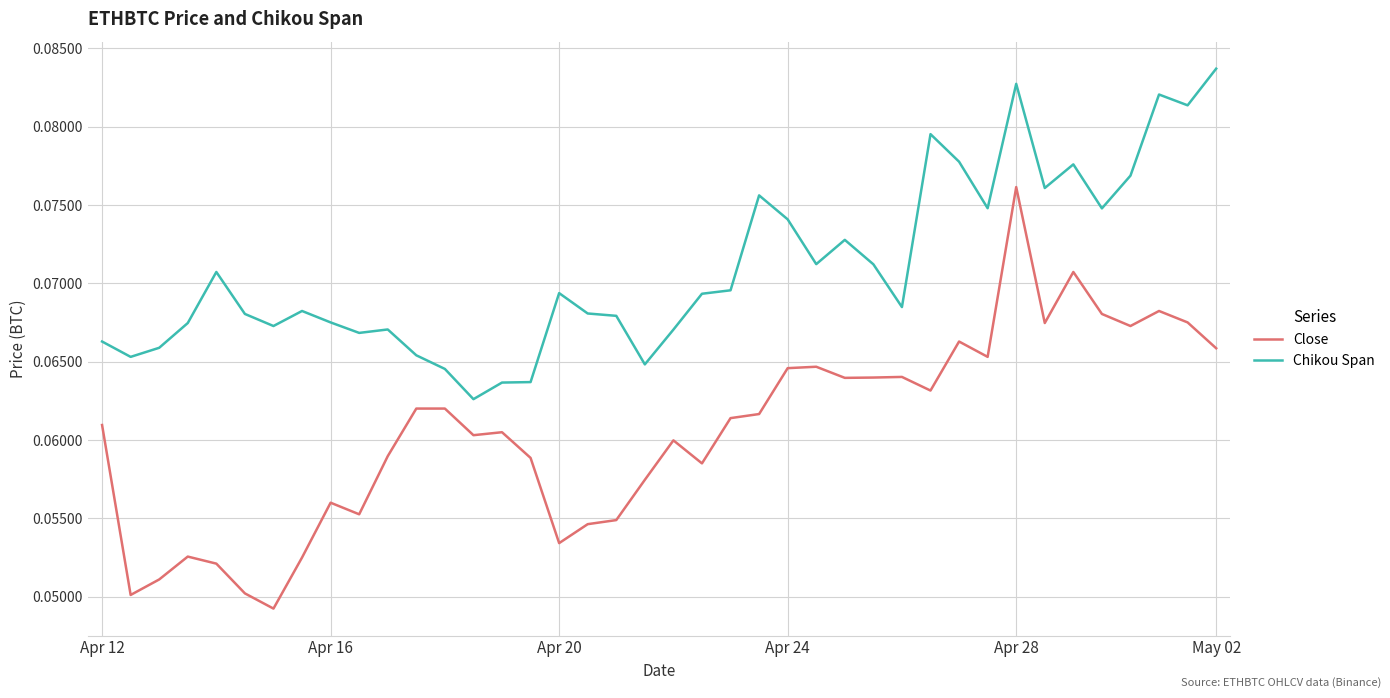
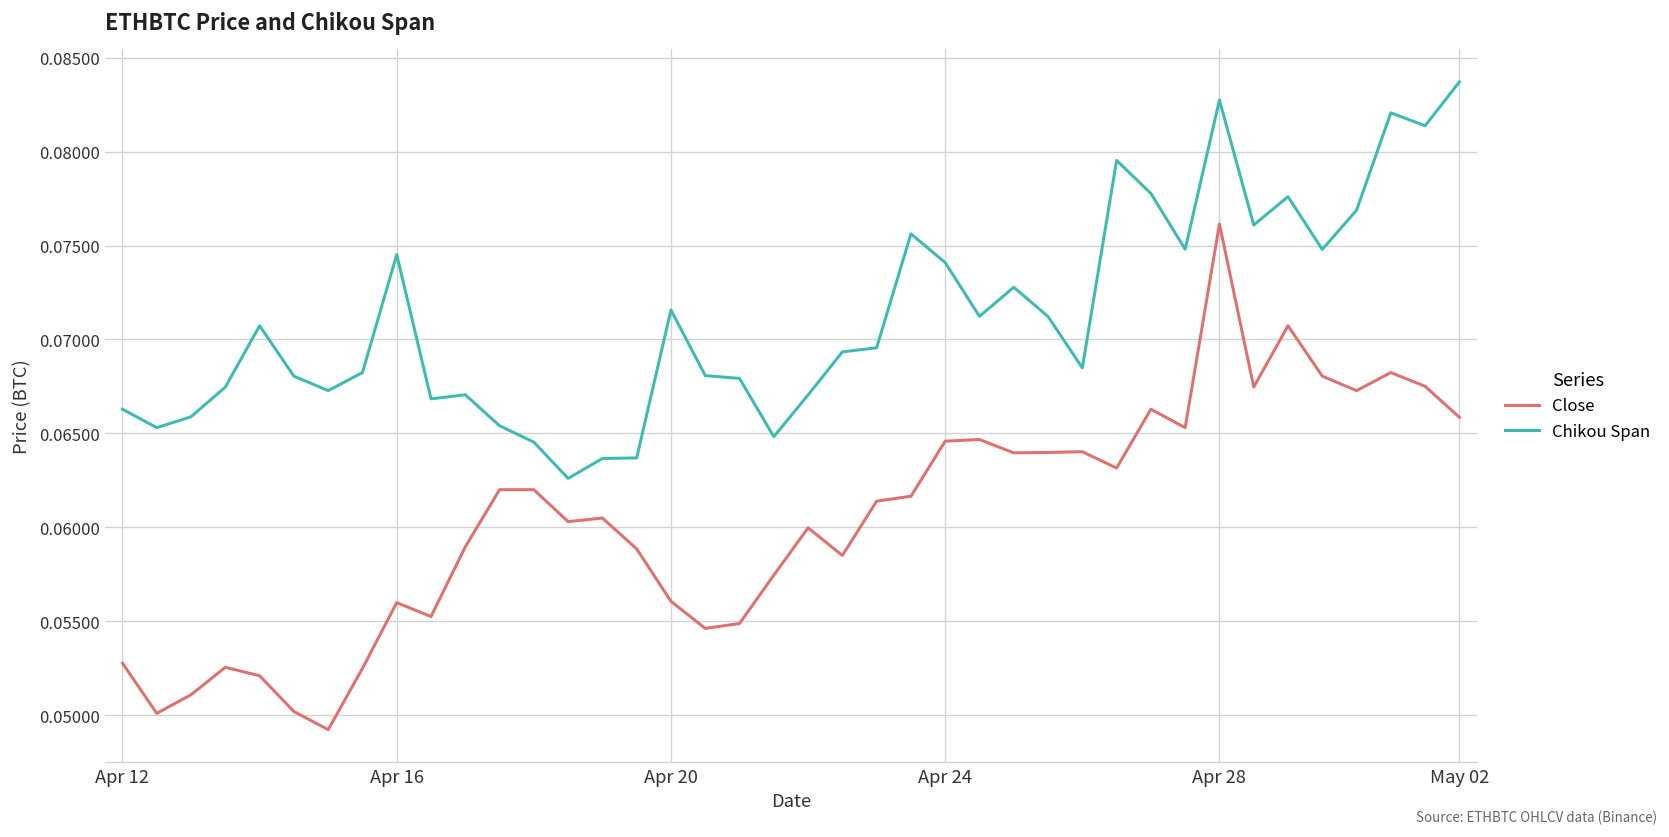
Close, Apr 12: 0.0610 -> 0.0528
Chikou Span, Apr 16: 0.0675 -> 0.0745
Close, Apr 20: 0.0534 -> 0.0561
Chikou Span, Apr 20: 0.0694 -> 0.0716
